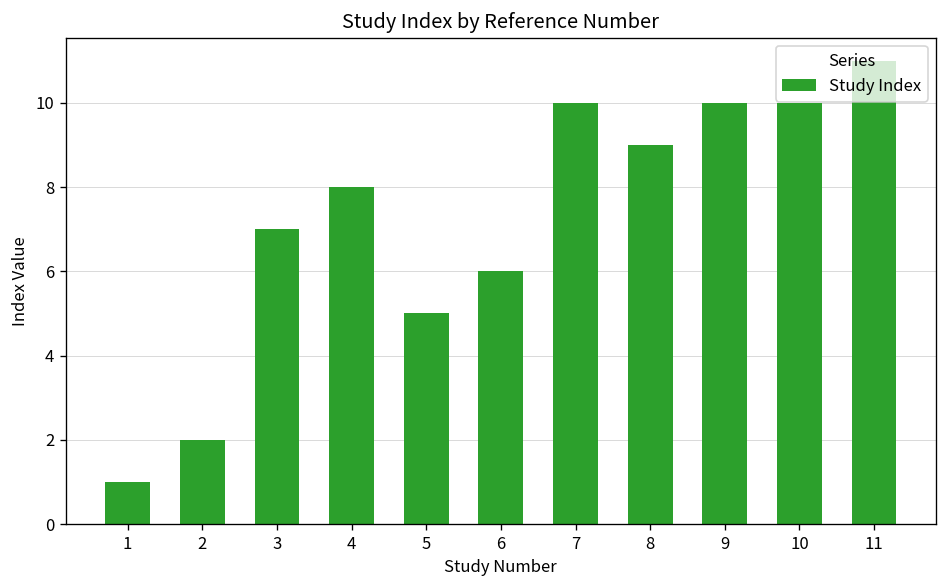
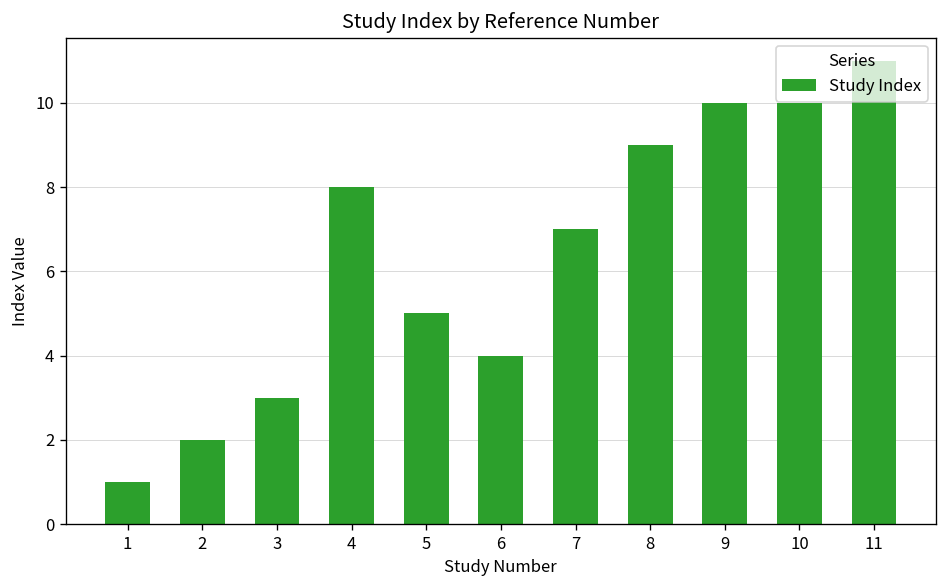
3: 7 -> 3
6: 6 -> 4
7: 10 -> 7
